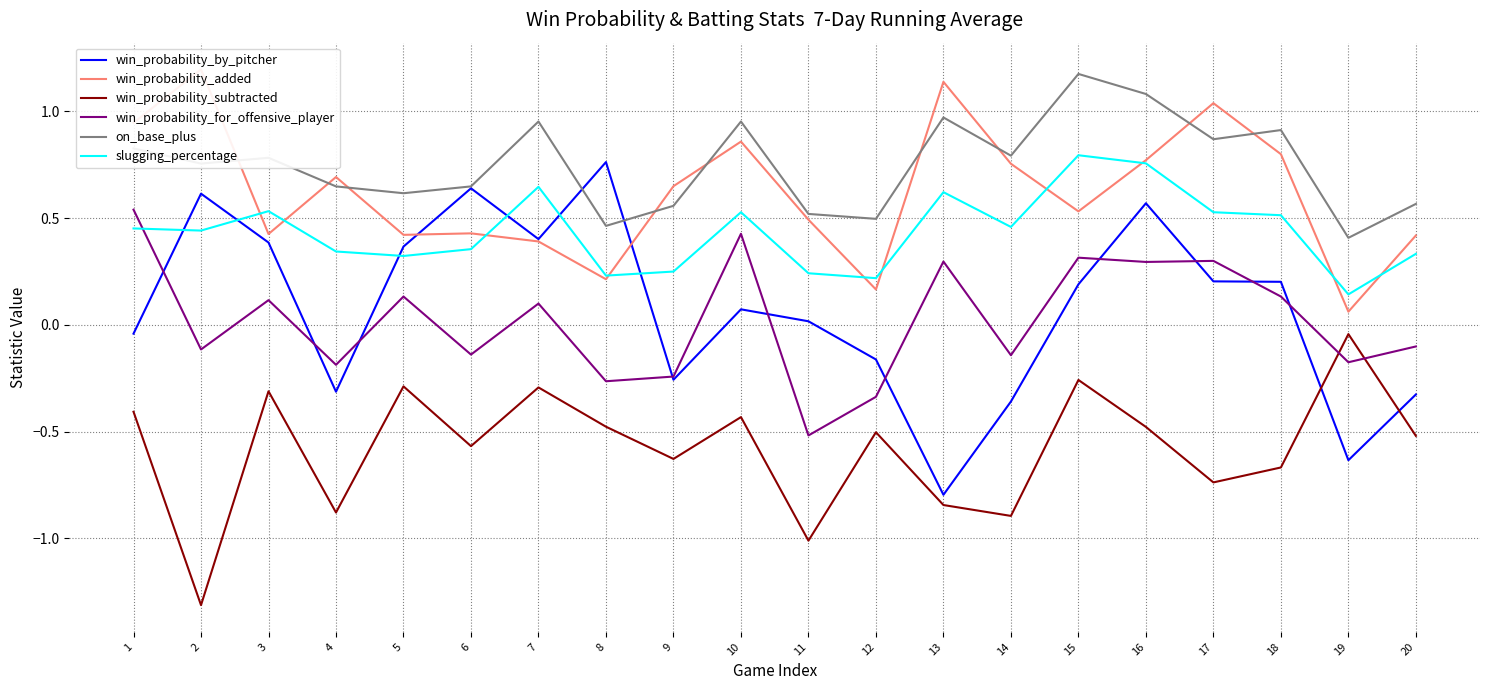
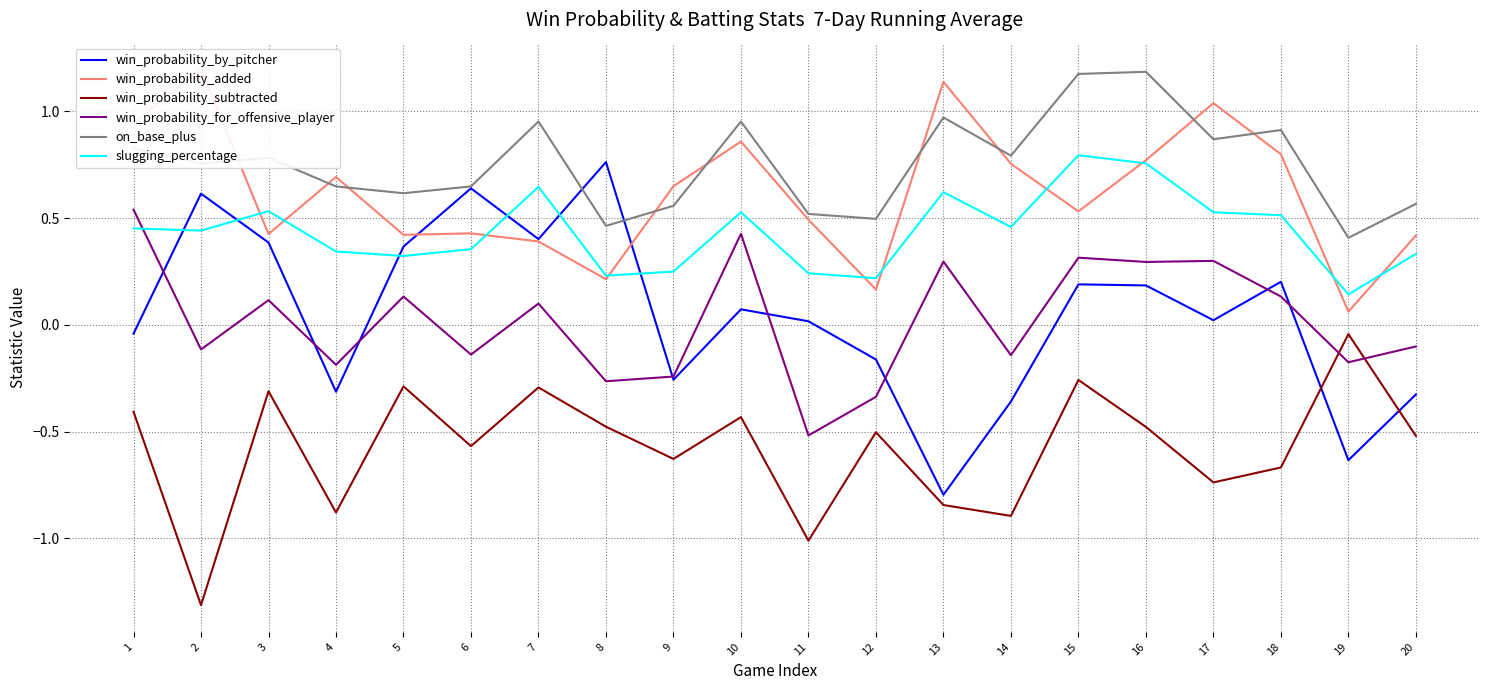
win_probability_by_pitcher, 16: 0.57 -> 0.19
on_base_plus, 16: 1.08 -> 1.19
win_probability_by_pitcher, 17: 0.20 -> 0.02
